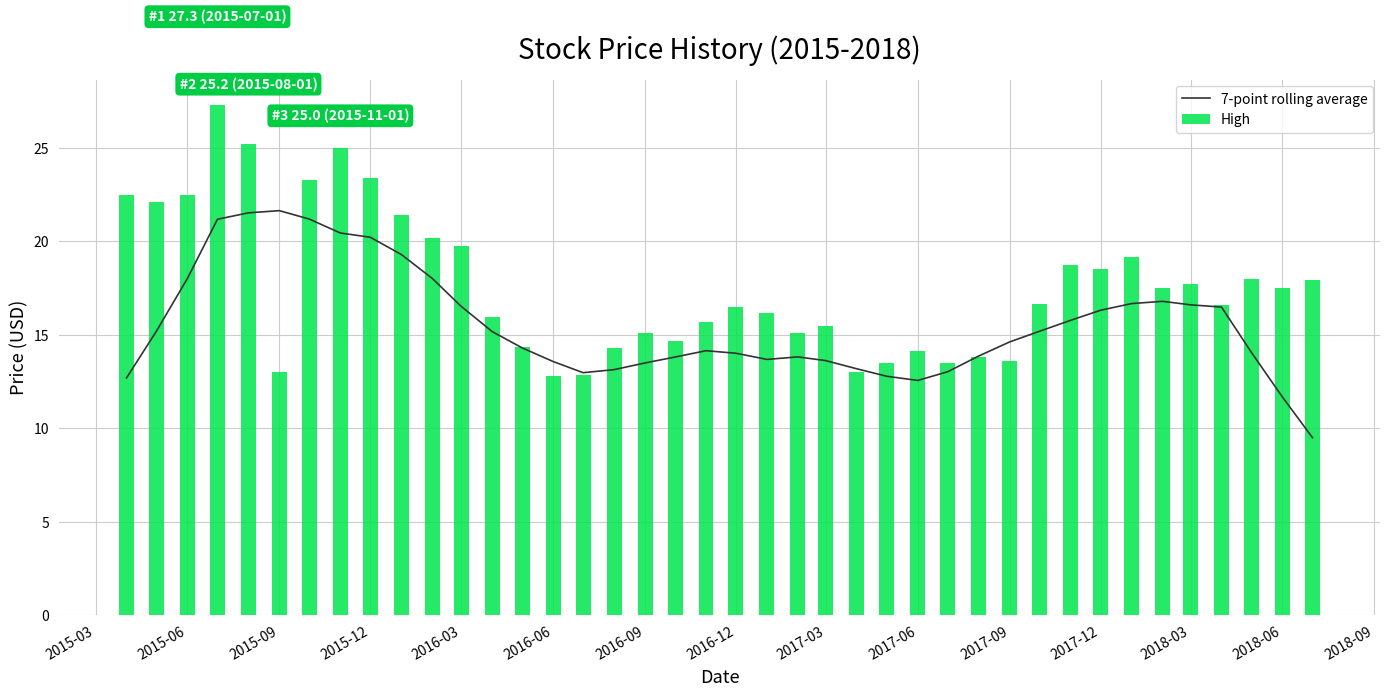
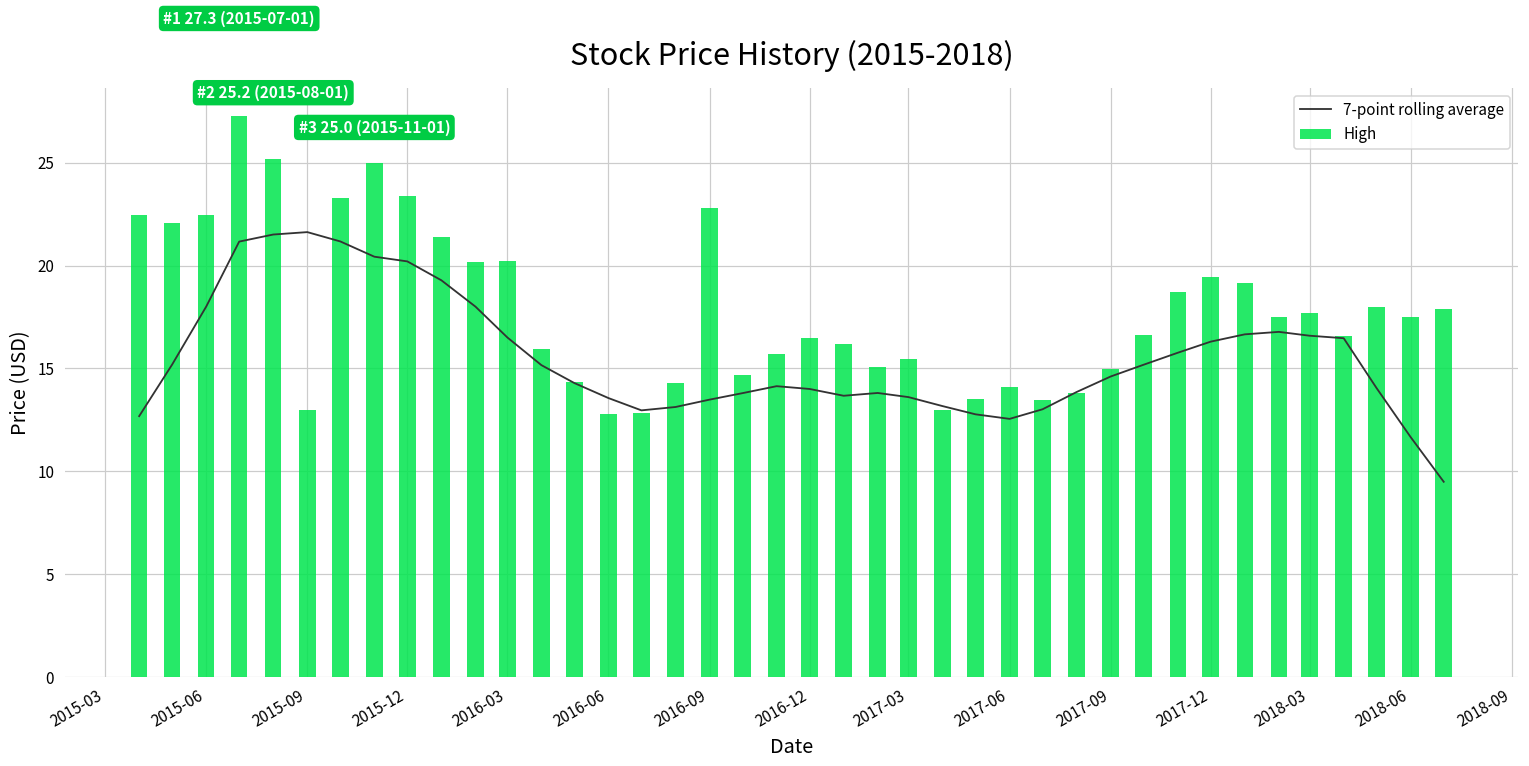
High, 2016-03: 19.7 -> 20.2
High, 2016-09: 15.1 -> 22.8
High, 2017-09: 13.6 -> 15.0
High, 2017-12: 18.5 -> 19.4
